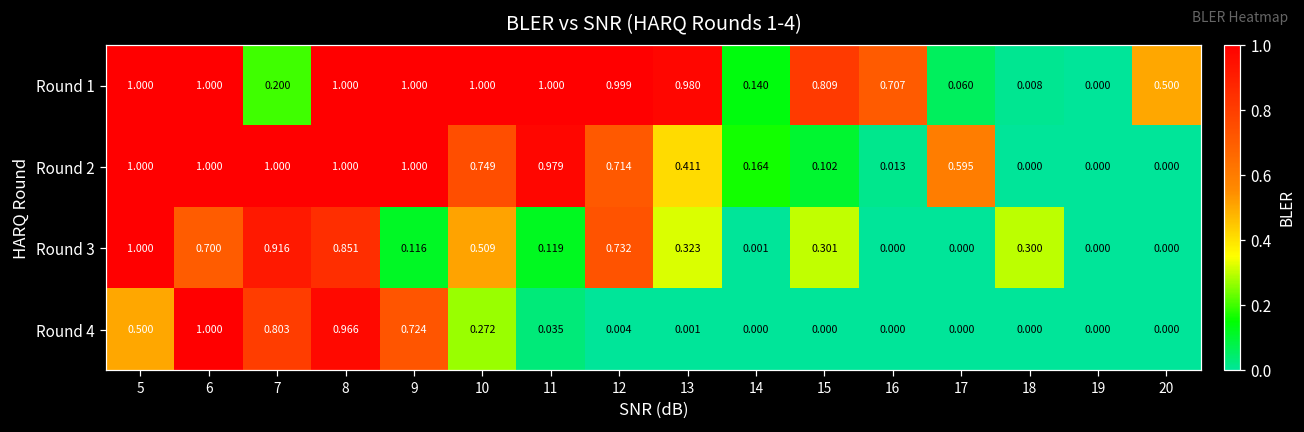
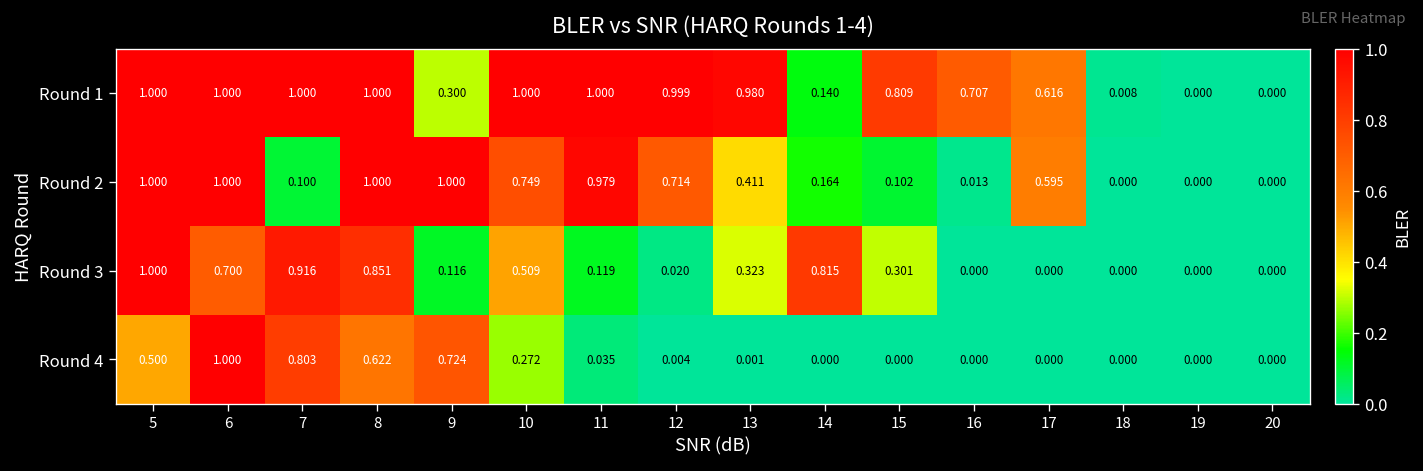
Round 1, 7: 0.200 -> 1.000
Round 1, 9: 1.000 -> 0.300
Round 1, 17: 0.060 -> 0.616
Round 1, 20: 0.500 -> 0.000
Round 2, 7: 1.000 -> 0.100
Round 3, 12: 0.732 -> 0.020
Round 3, 14: 0.001 -> 0.815
Round 3, 18: 0.300 -> 0.000
Round 4, 8: 0.966 -> 0.622
